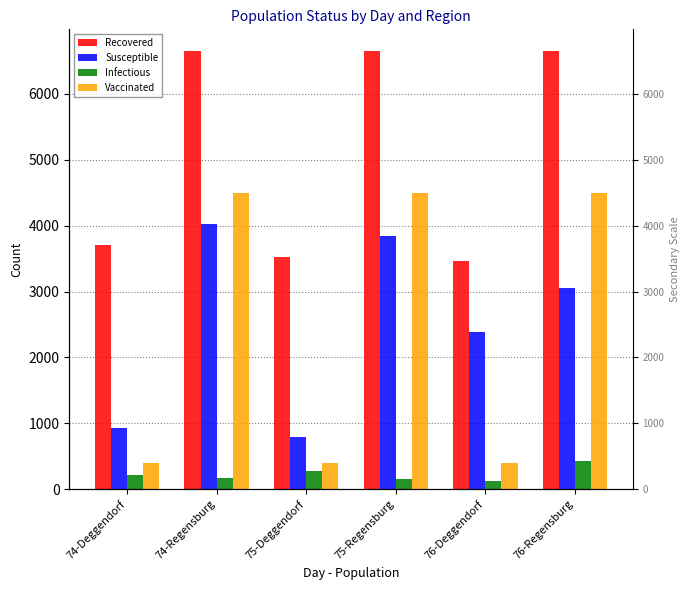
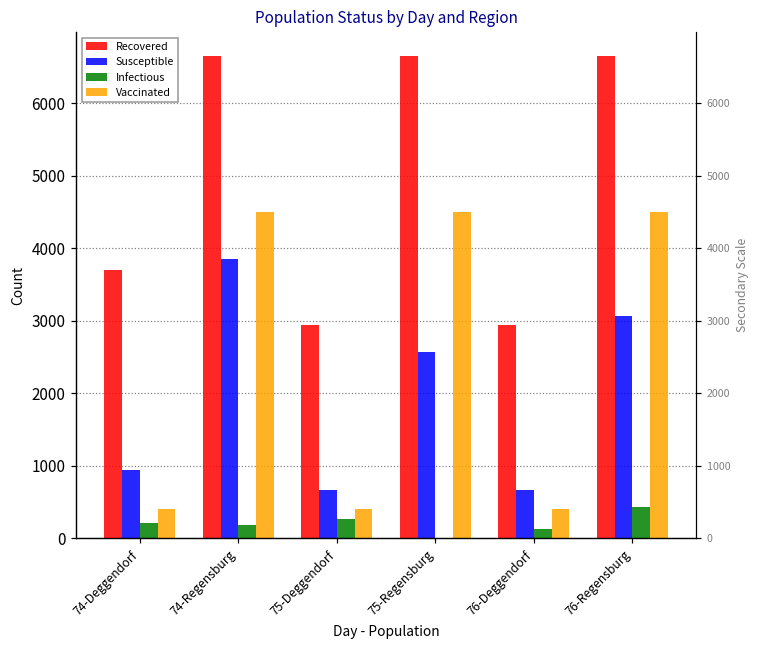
Susceptible, 74-Regensburg: 4000 -> 3900
Recovered, 75-Deggendorf: 3500 -> 2900
Susceptible, 75-Deggendorf: 800 -> 700
Susceptible, 75-Regensburg: 3900 -> 2600
Infectious, 75-Regensburg: 200 -> 0
Recovered, 76-Deggendorf: 3500 -> 2900
Susceptible, 76-Deggendorf: 2400 -> 700
